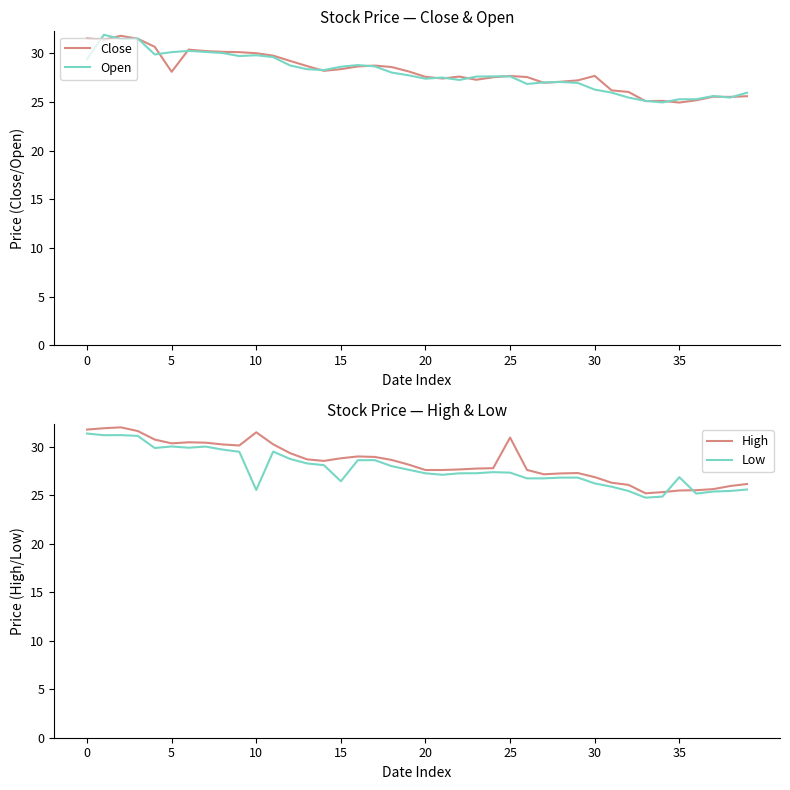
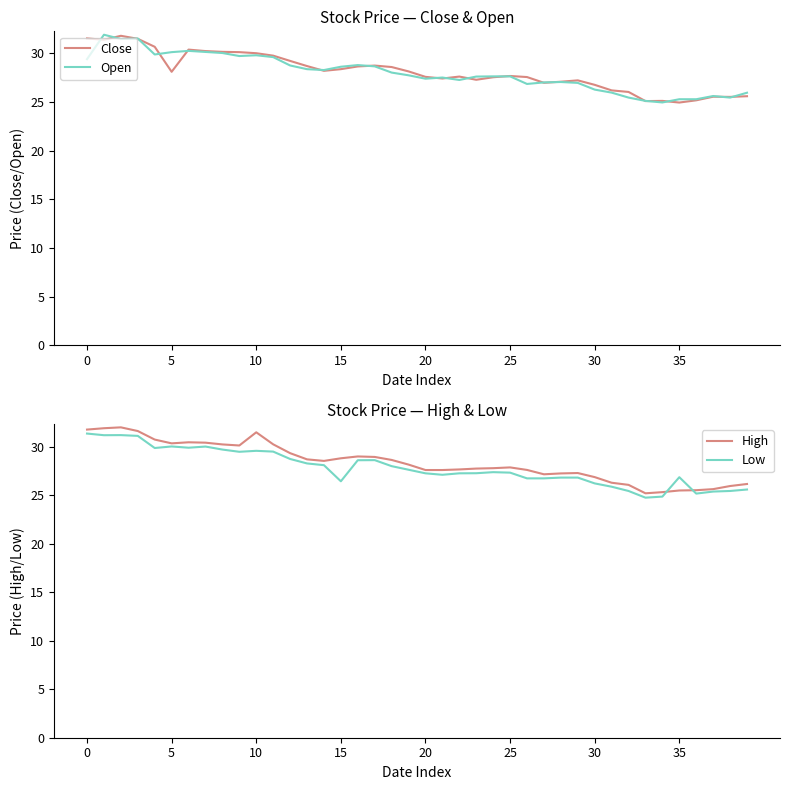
Stock Price — Close & Open, Close, 30: 28 -> 27
Stock Price — High & Low, Low, 10: 26 -> 30
Stock Price — High & Low, High, 25: 31 -> 28
